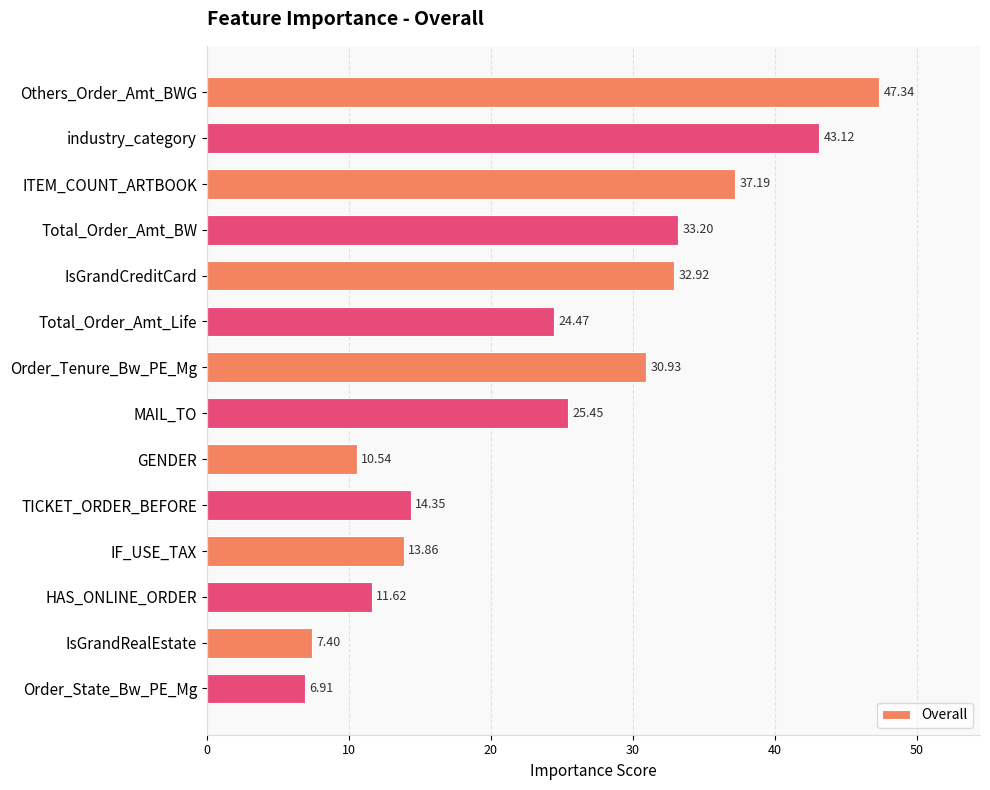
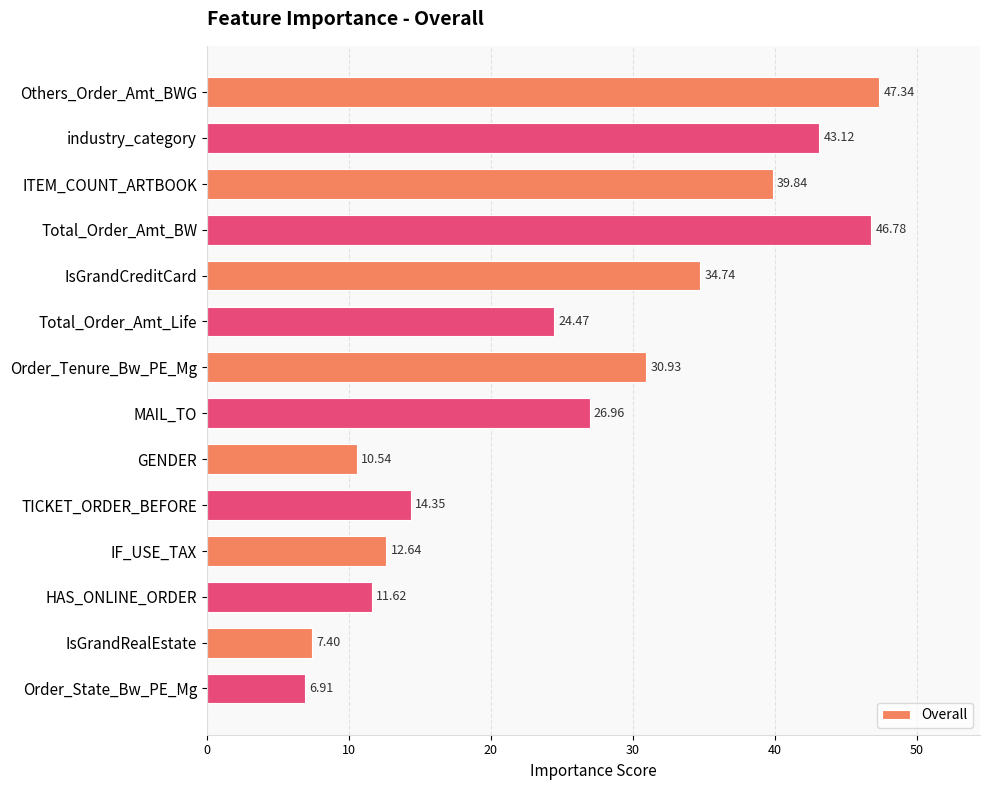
ITEM_COUNT_ARTBOOK: 37.19 -> 39.84
Total_Order_Amt_BW: 33.20 -> 46.78
IsGrandCreditCard: 32.92 -> 34.74
MAIL_TO: 25.45 -> 26.96
IF_USE_TAX: 13.86 -> 12.64
